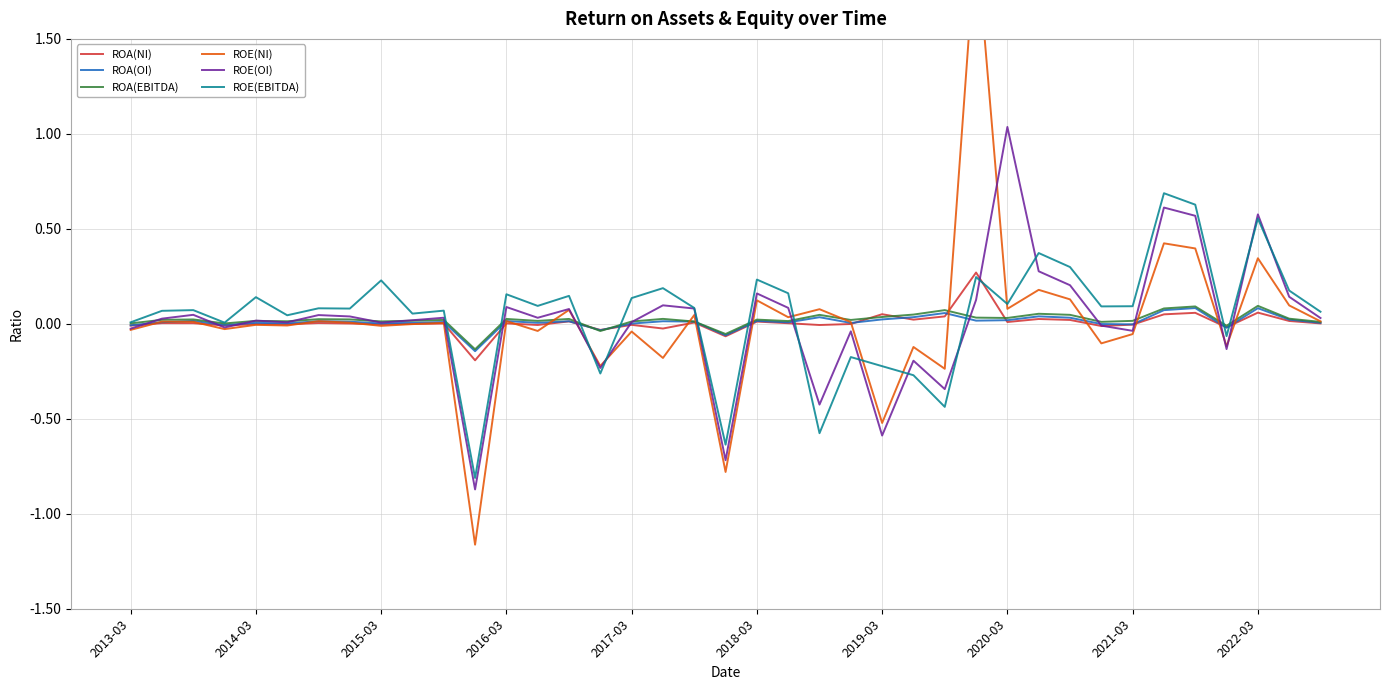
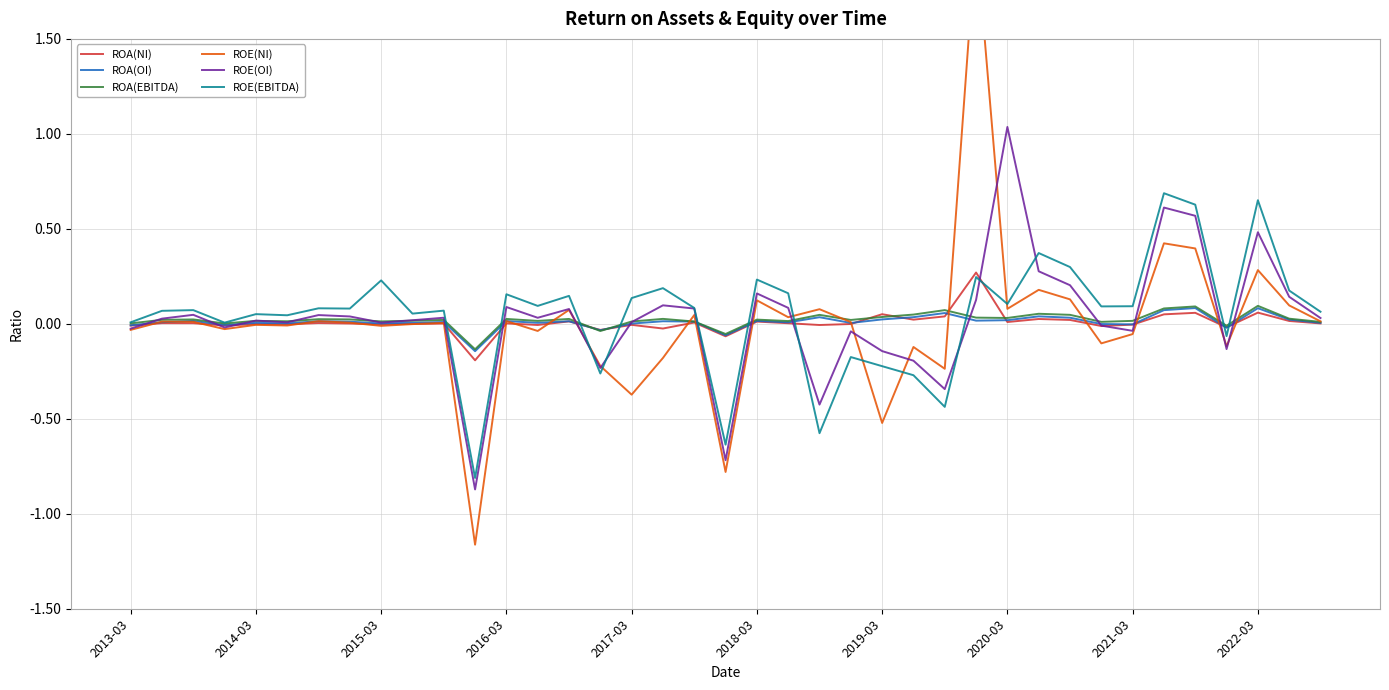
ROE(EBITDA), 2014-03: 0.14 -> 0.05
ROE(NI), 2017-03: -0.04 -> -0.37
ROE(OI), 2019-03: -0.59 -> -0.14
ROE(NI), 2022-03: 0.35 -> 0.28
ROE(OI), 2022-03: 0.58 -> 0.48
ROE(EBITDA), 2022-03: 0.55 -> 0.65
